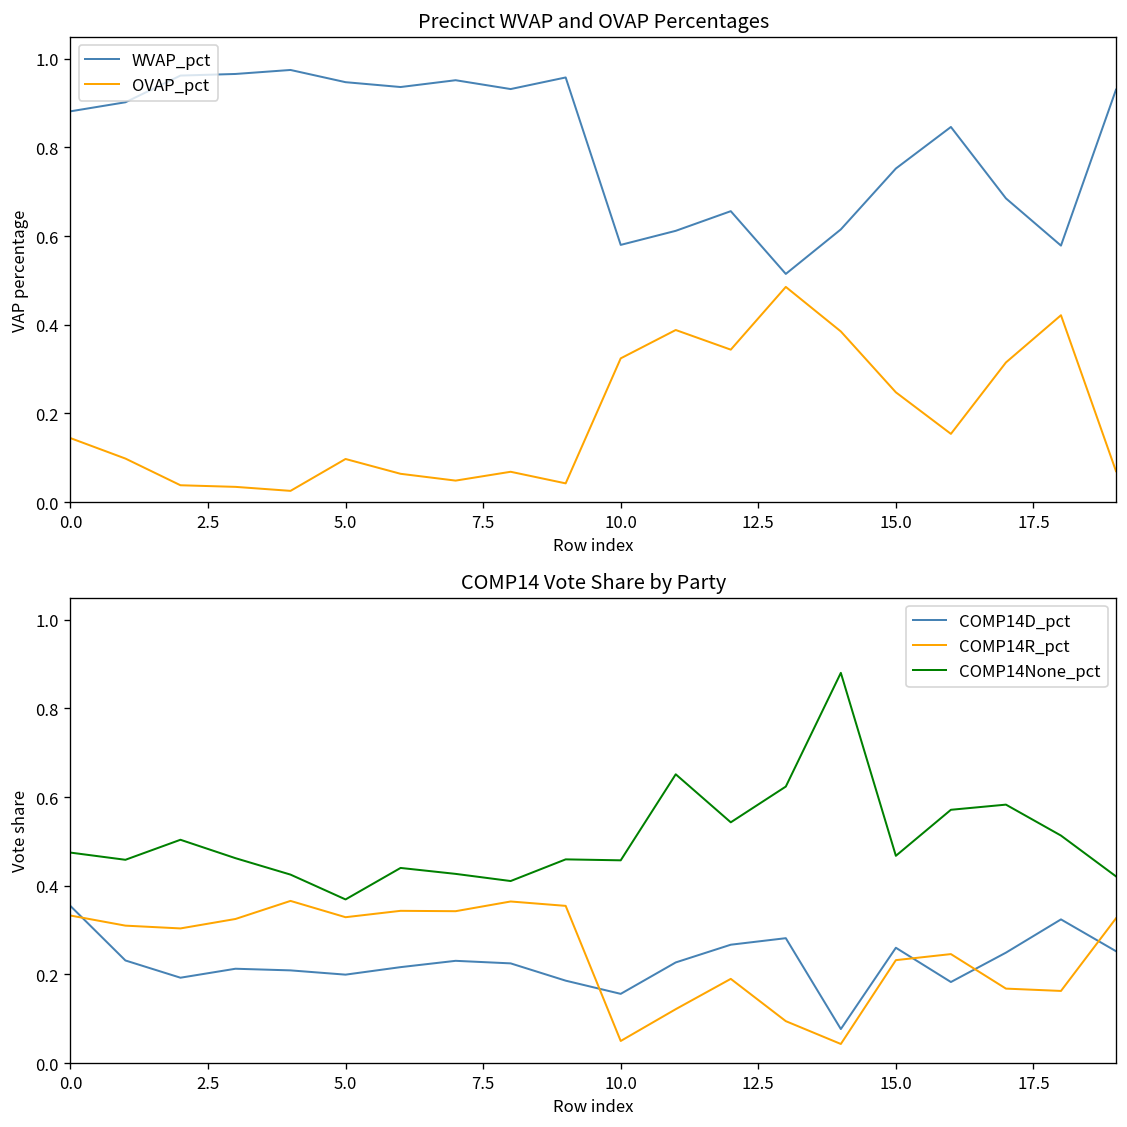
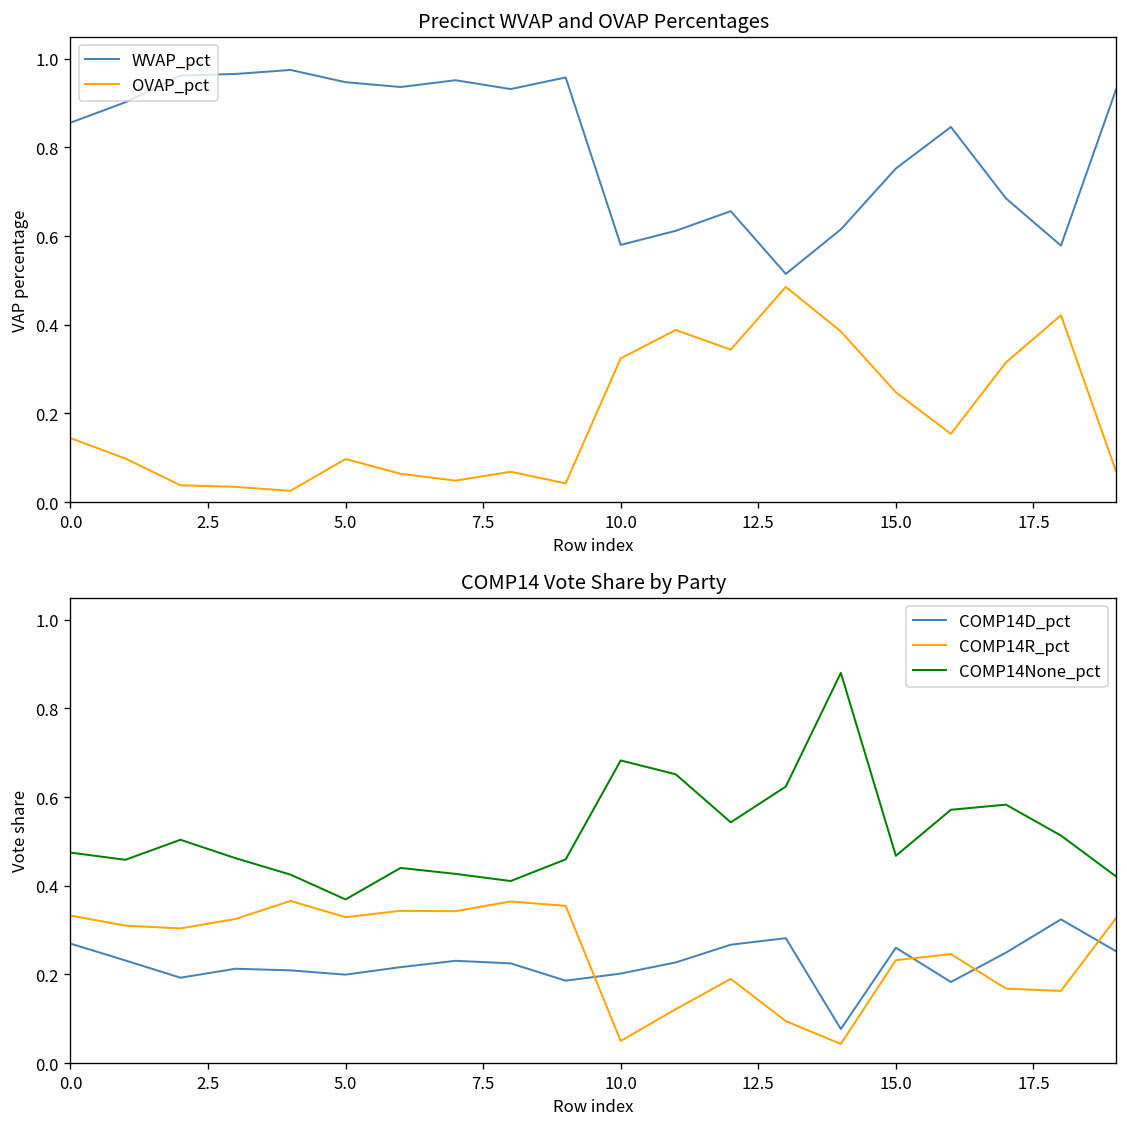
Precinct WVAP and OVAP Percentages, WVAP_pct, 0.0: 0.88 -> 0.86
COMP14 Vote Share by Party, COMP14D_pct, 0.0: 0.35 -> 0.27
COMP14 Vote Share by Party, COMP14D_pct, 10.0: 0.16 -> 0.20
COMP14 Vote Share by Party, COMP14None_pct, 10.0: 0.46 -> 0.68
